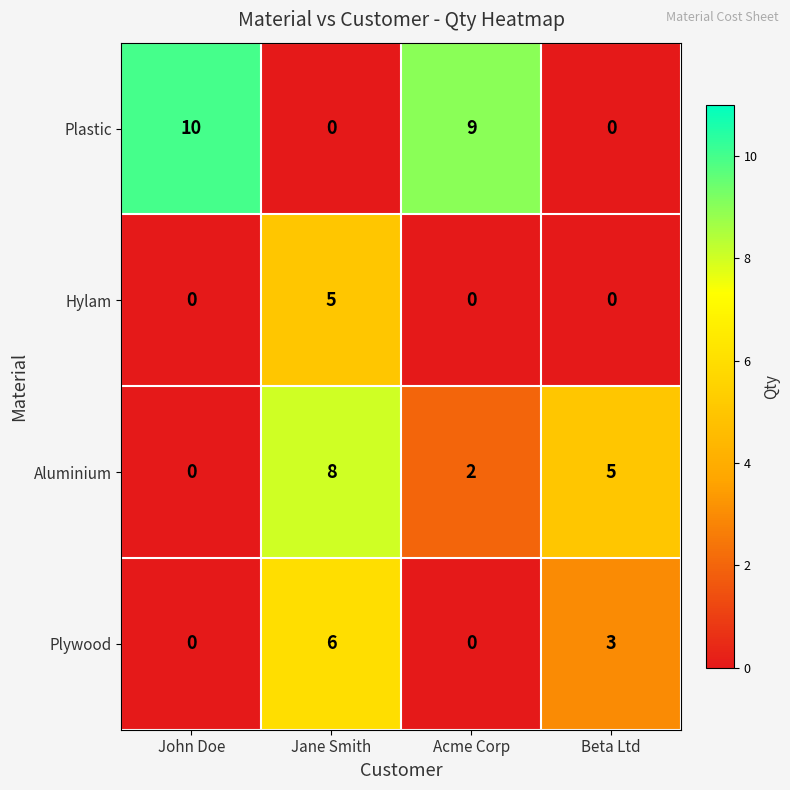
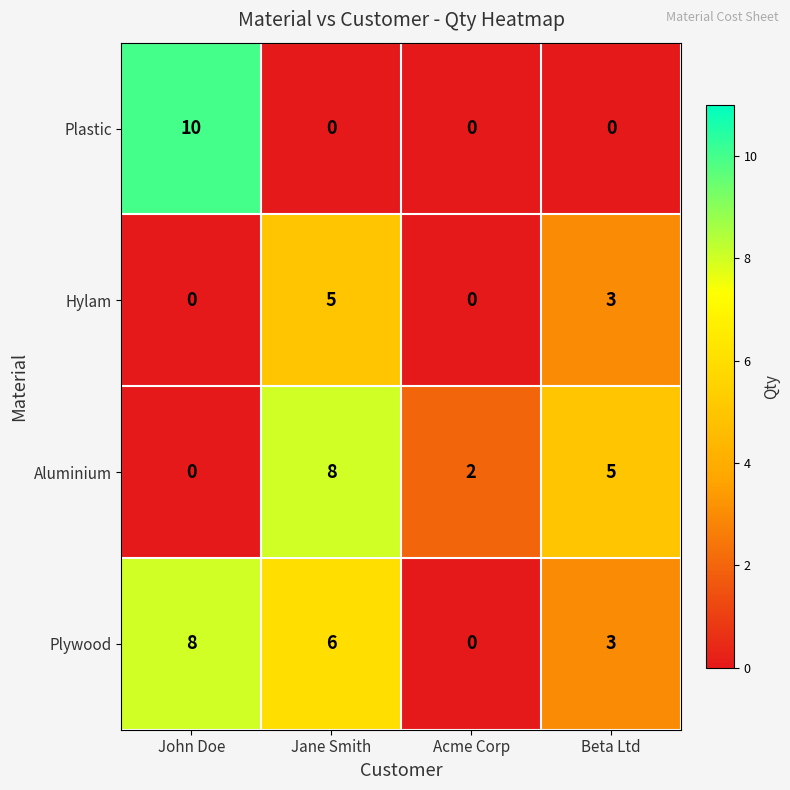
Plastic, Acme Corp: 9 -> 0
Hylam, Beta Ltd: 0 -> 3
Plywood, John Doe: 0 -> 8
